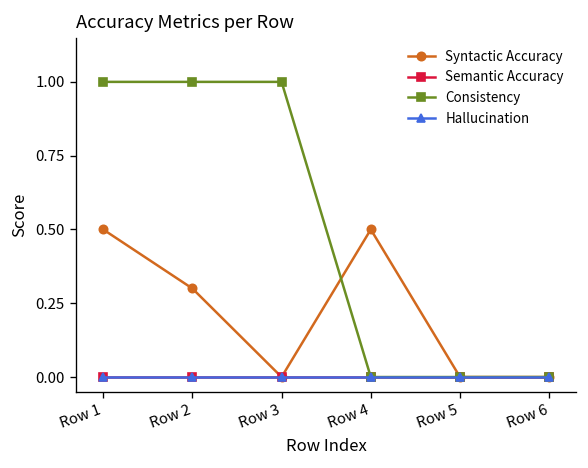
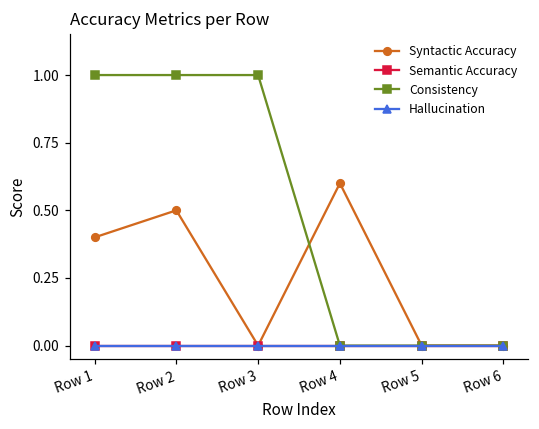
Syntactic Accuracy, Row 1: 0.5 -> 0.4
Syntactic Accuracy, Row 2: 0.3 -> 0.5
Syntactic Accuracy, Row 4: 0.5 -> 0.6
